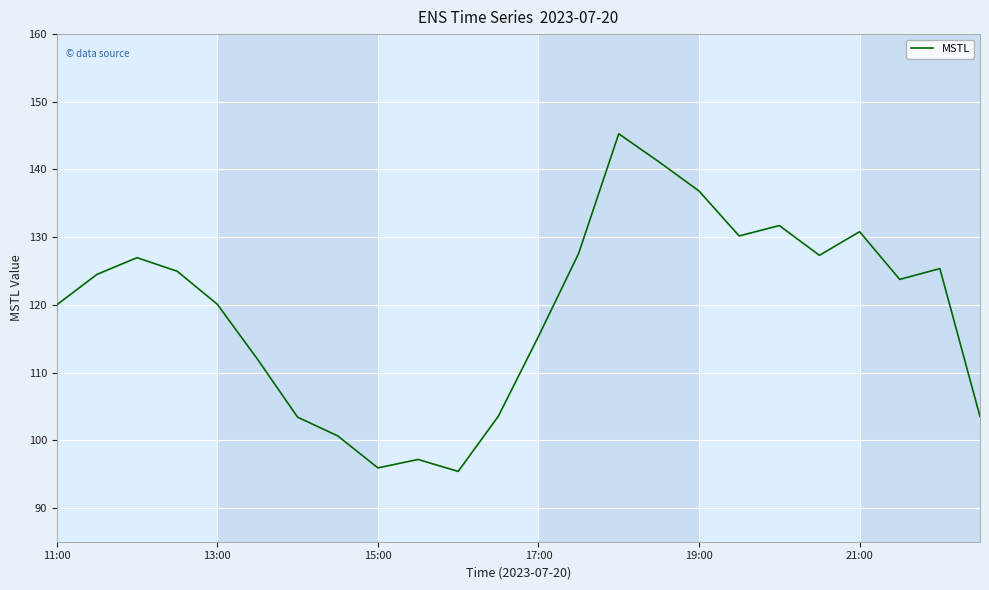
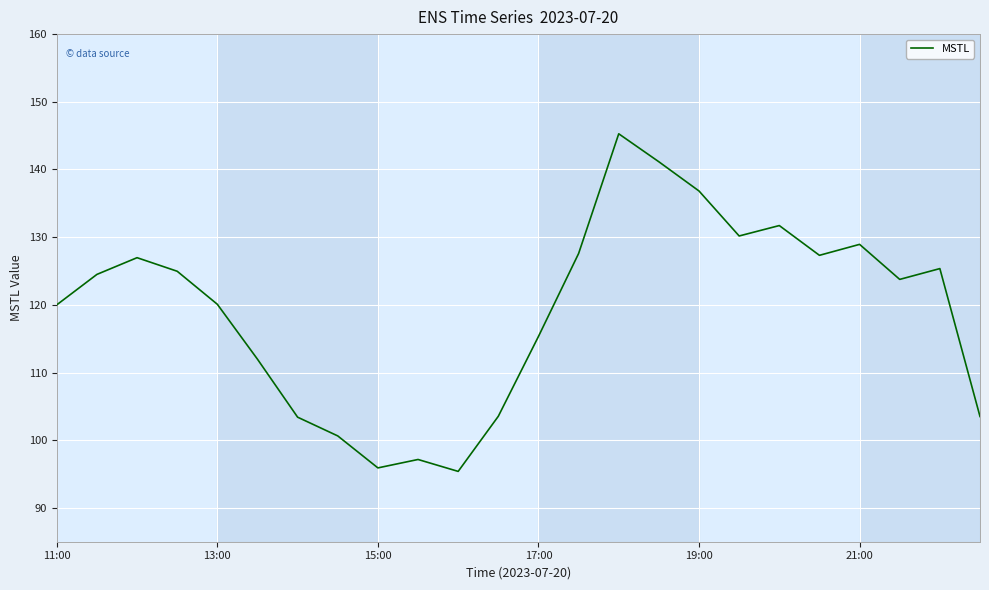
21:00: 131 -> 129
